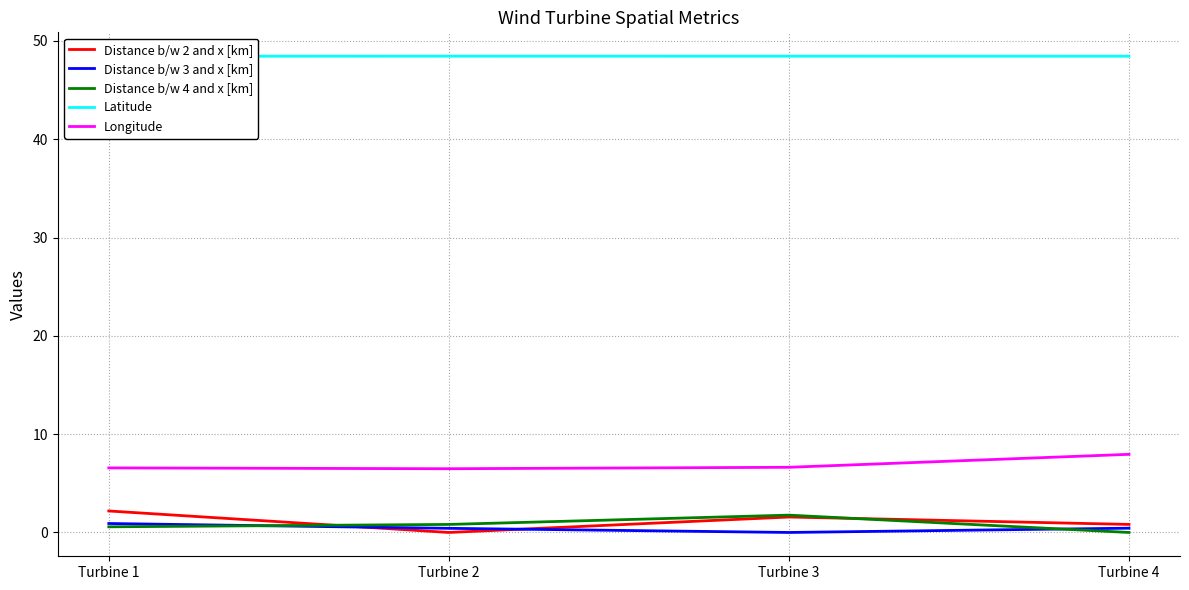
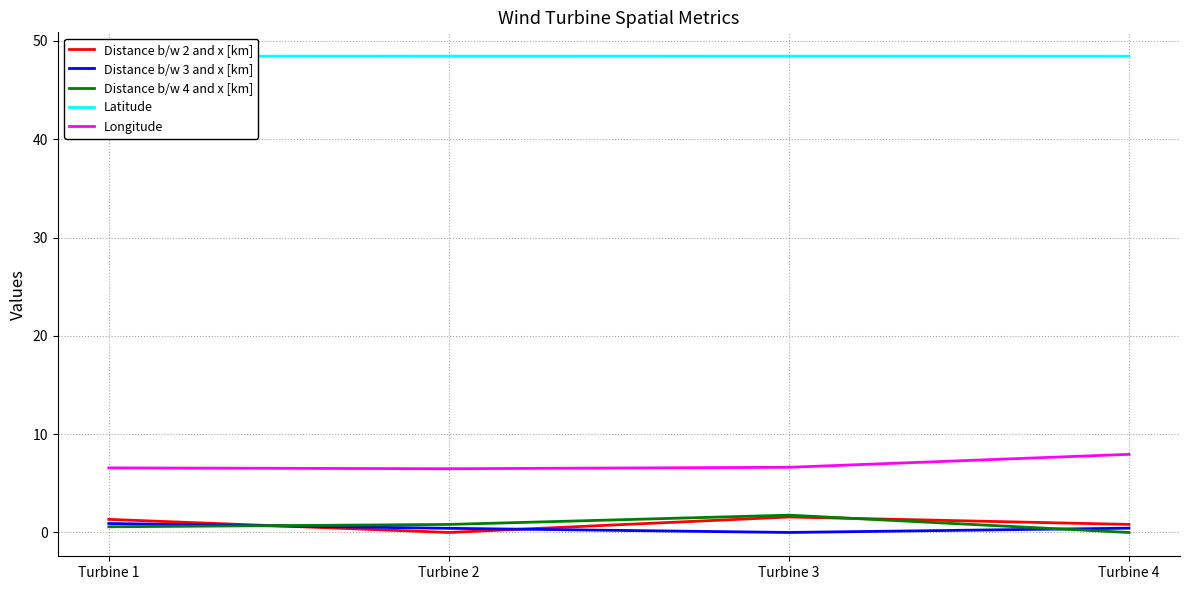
Distance b/w 2 and x [km], Turbine 1: 2 -> 1
